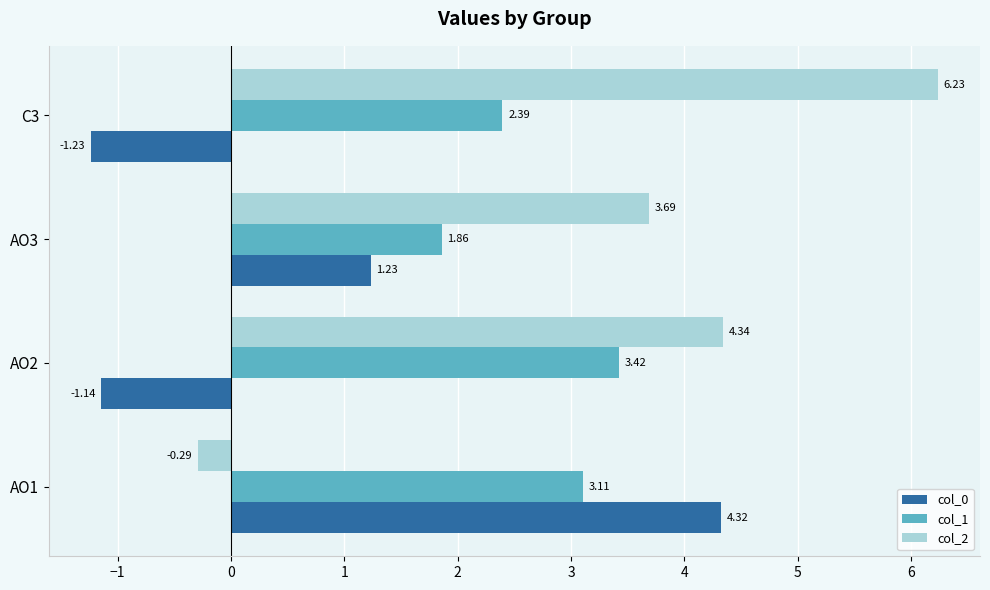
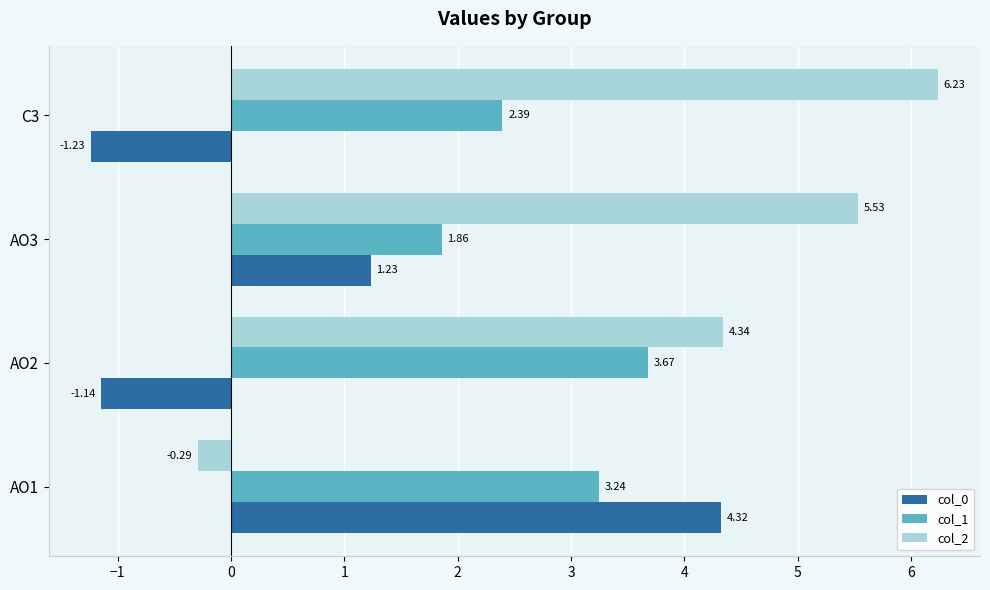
col_2, AO3: 3.69 -> 5.53
col_1, AO2: 3.42 -> 3.67
col_1, AO1: 3.11 -> 3.24
